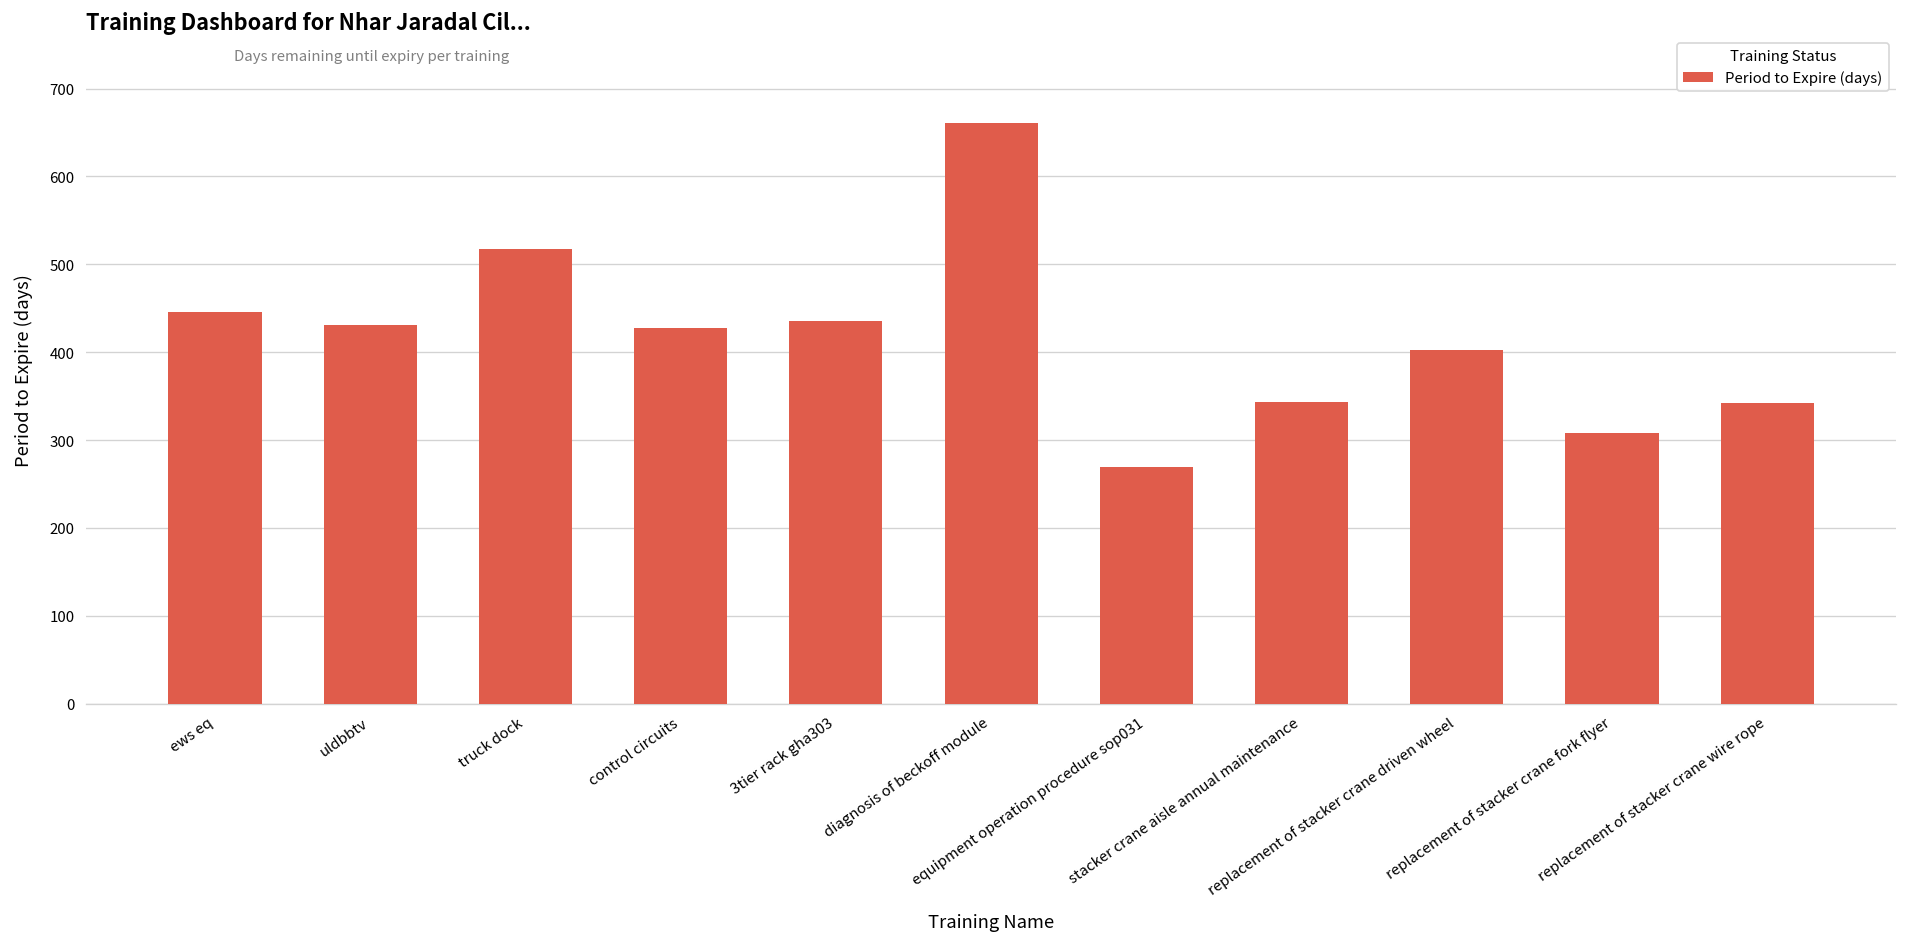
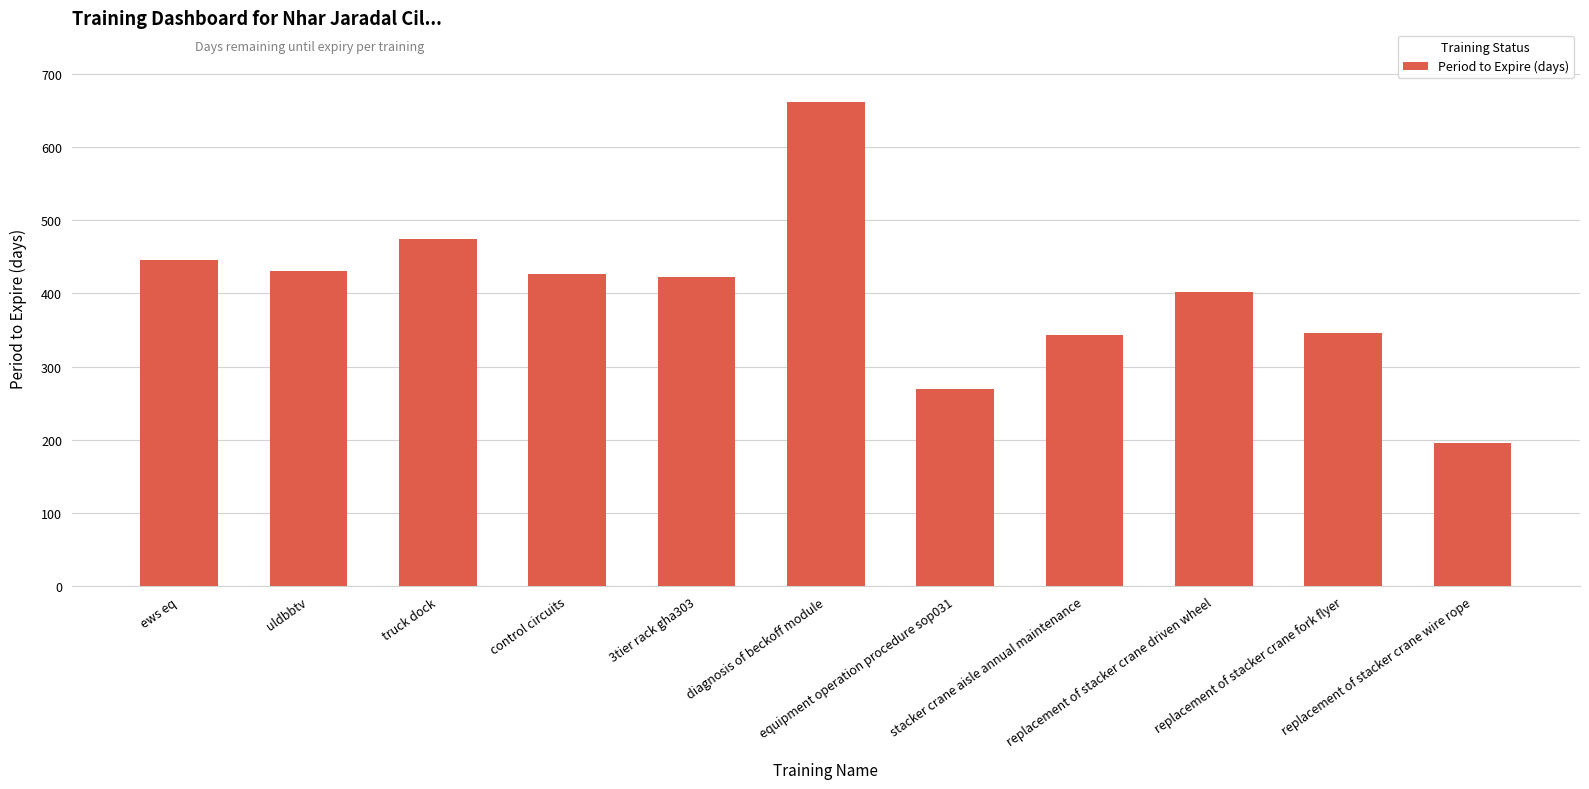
truck dock: 520 -> 470
3tier rack gha303: 440 -> 420
replacement of stacker crane fork flyer: 310 -> 350
replacement of stacker crane wire rope: 340 -> 200
